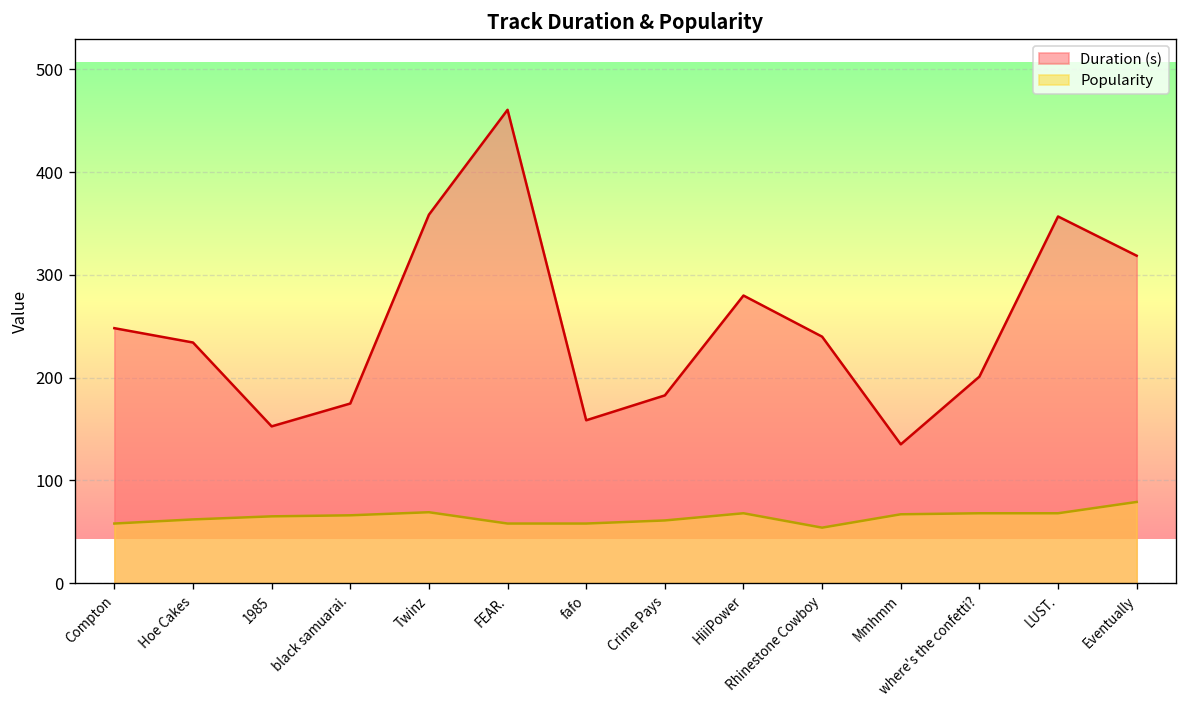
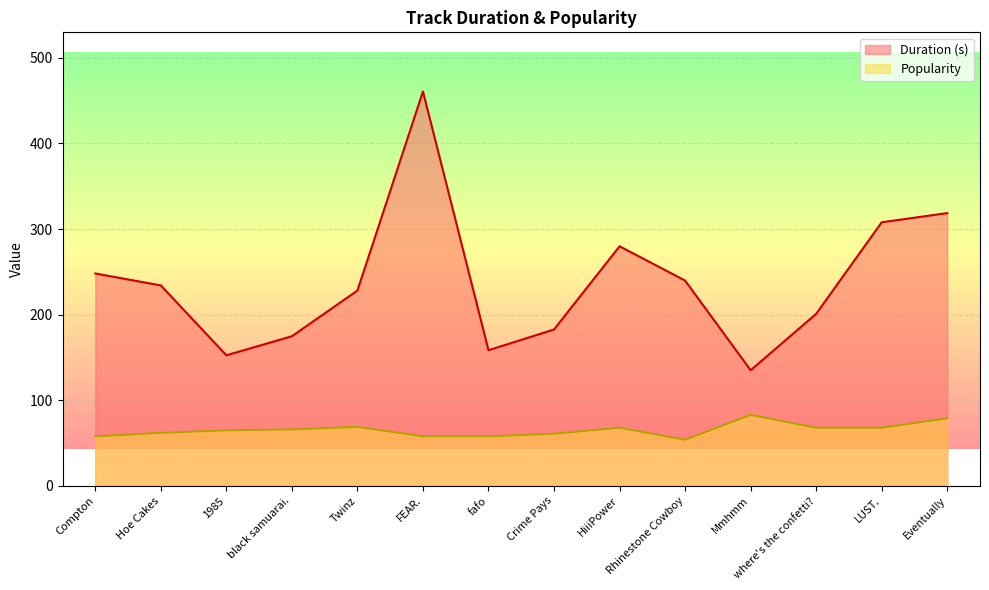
Duration (s), Twinz: 360 -> 230
Popularity, Mmhmm: 70 -> 80
Duration (s), LUST.: 360 -> 310
